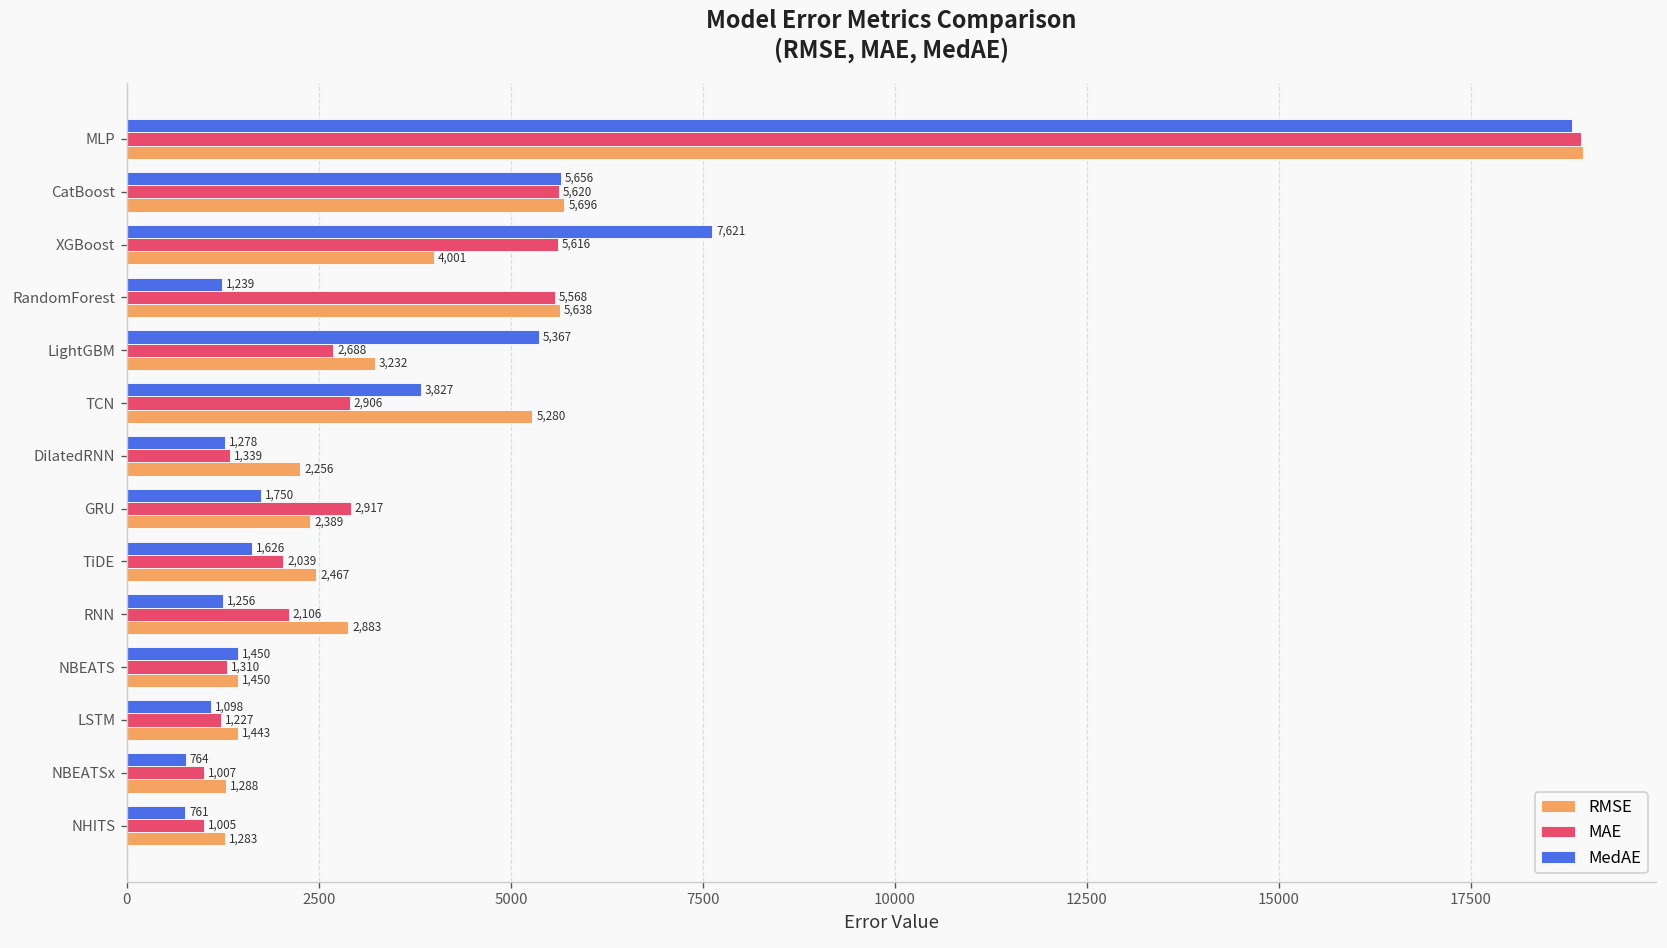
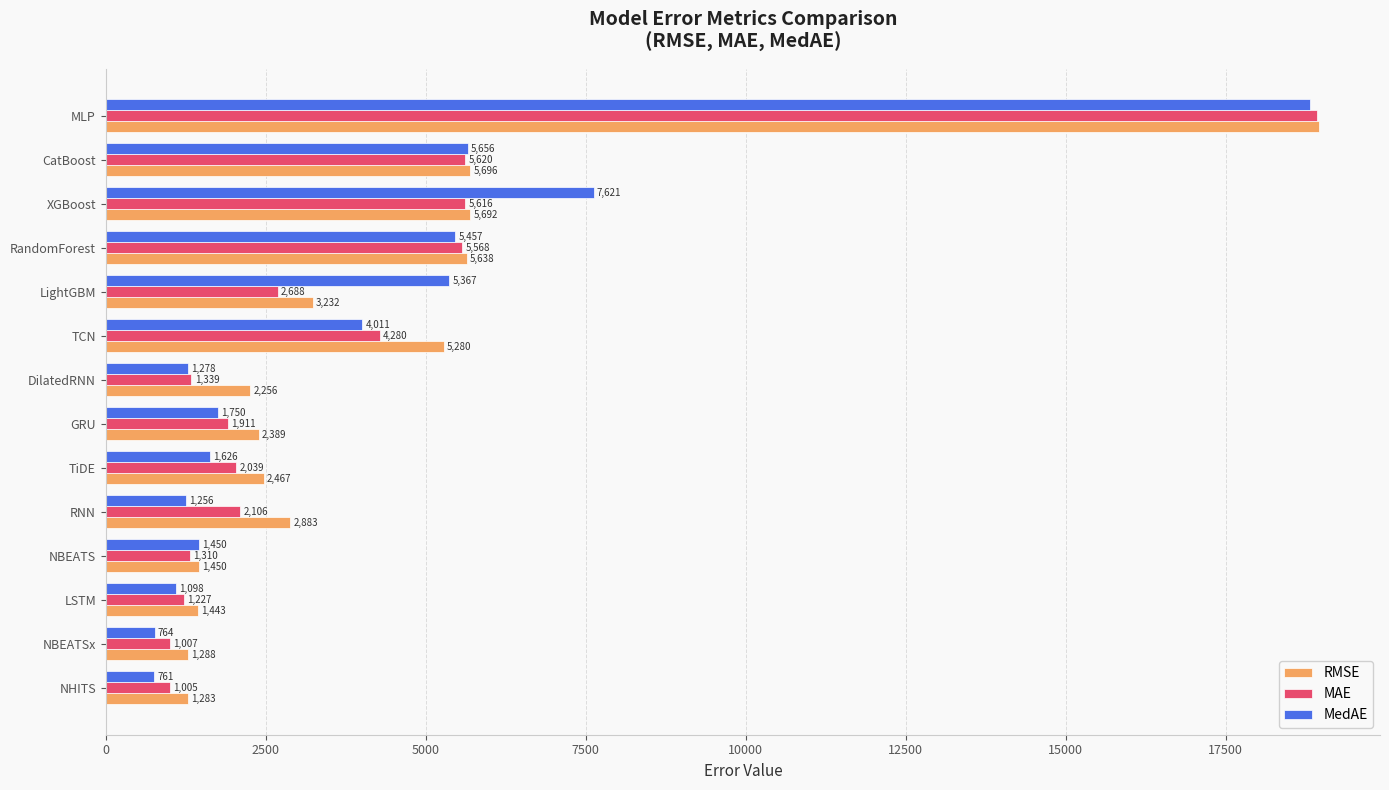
RMSE, XGBoost: 4,001 -> 5,692
MedAE, RandomForest: 1,239 -> 5,457
MedAE, TCN: 3,827 -> 4,011
MAE, TCN: 2,906 -> 4,280
MAE, GRU: 2,917 -> 1,911
